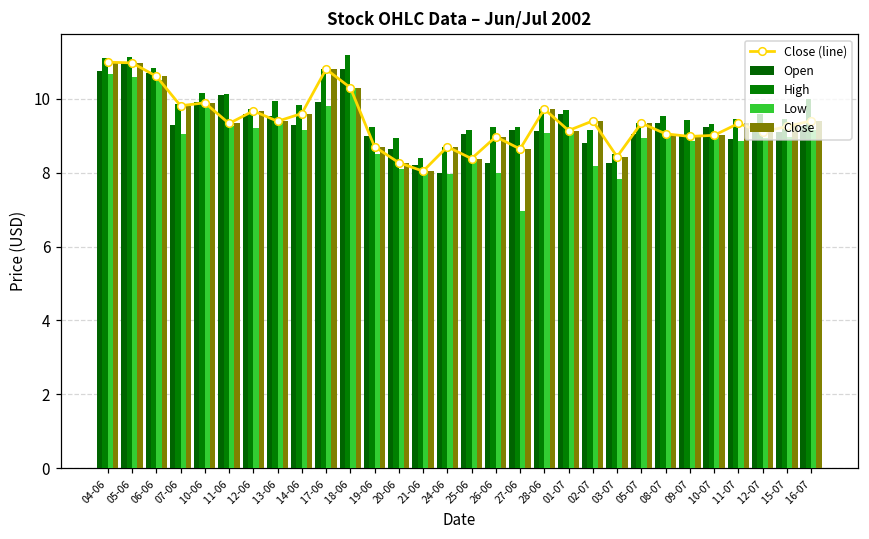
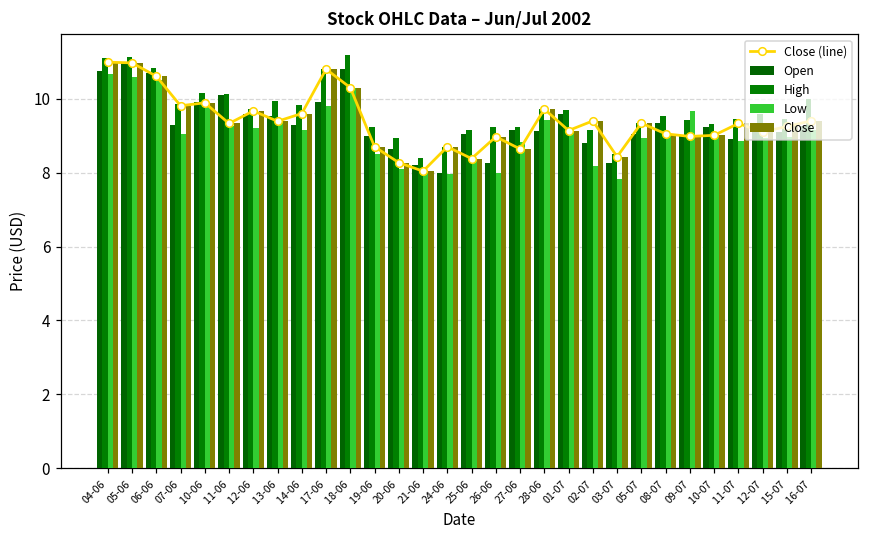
Low, 27-06: 7.0 -> 8.8
Low, 28-06: 9.1 -> 9.4
Low, 09-07: 8.9 -> 9.7
